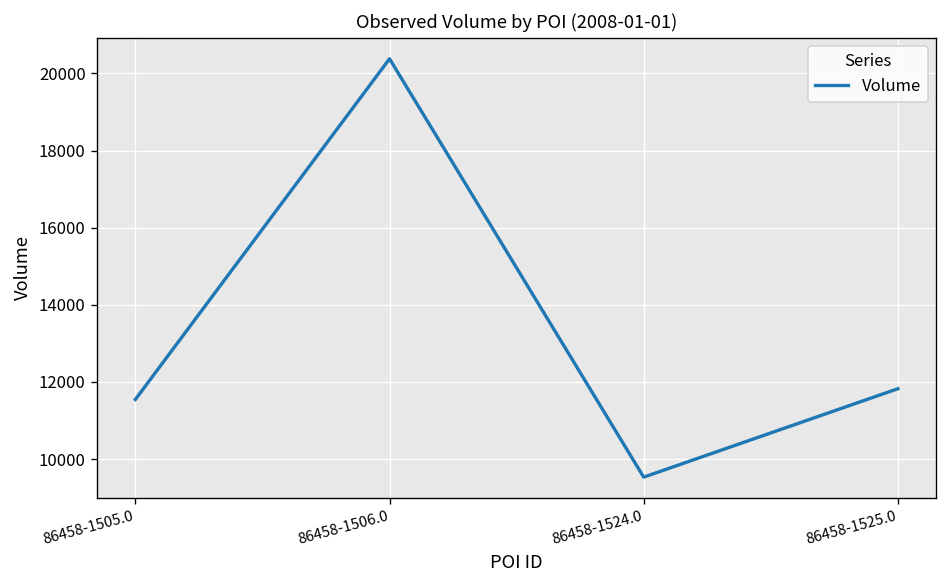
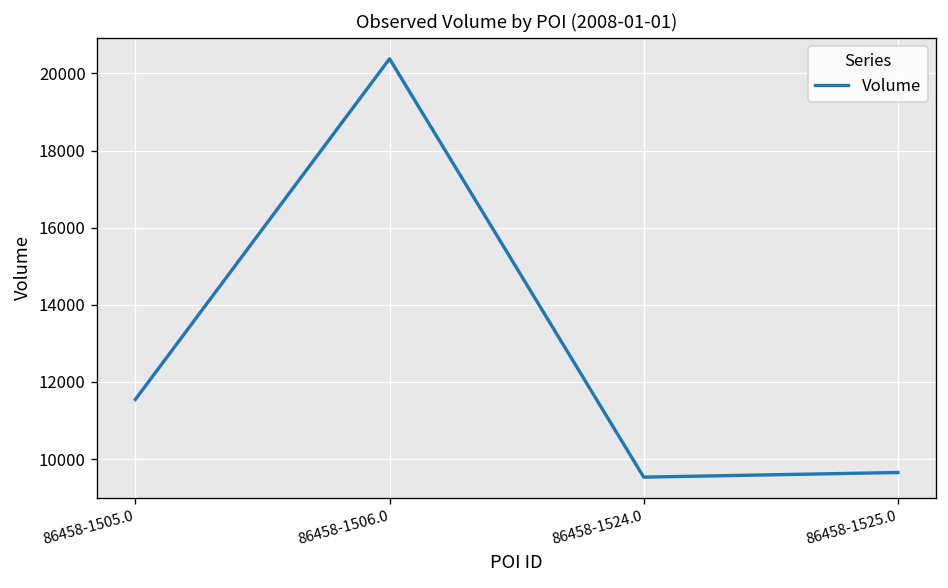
86458-1525.0: 11800 -> 9700
